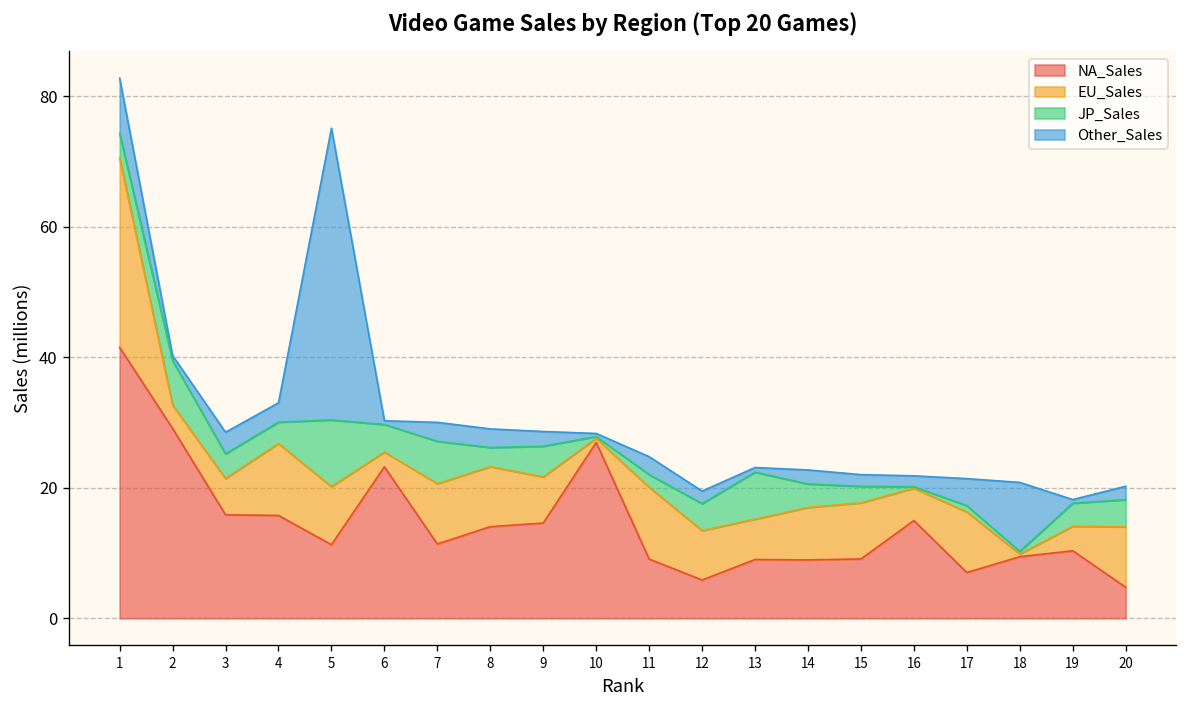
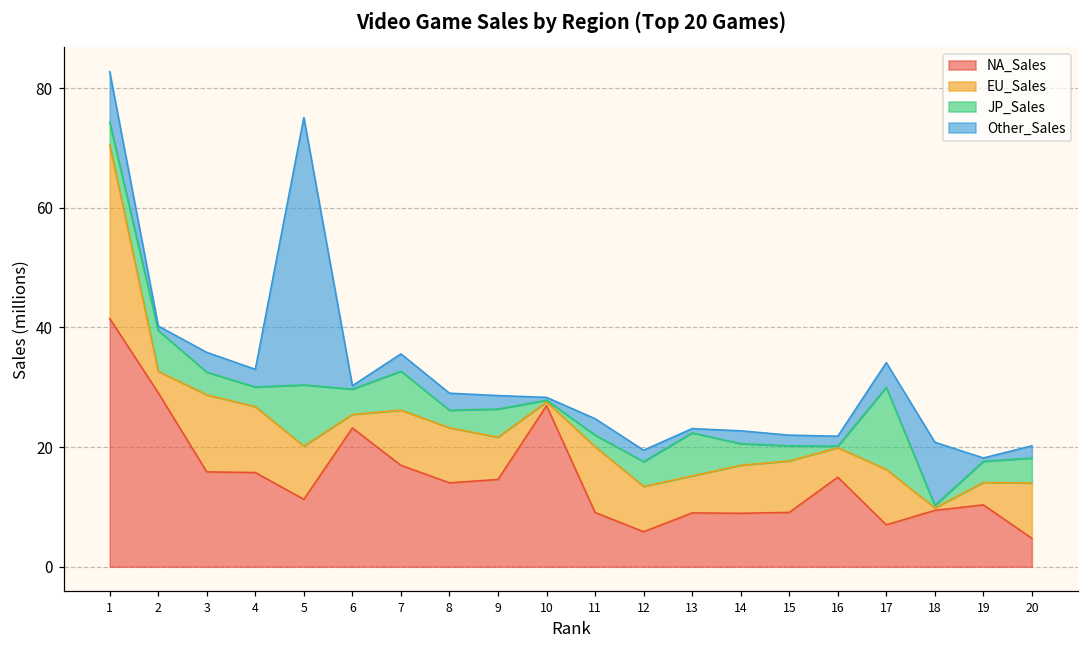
EU_Sales, 3: 6 -> 13
NA_Sales, 7: 11 -> 17
JP_Sales, 17: 1 -> 14
